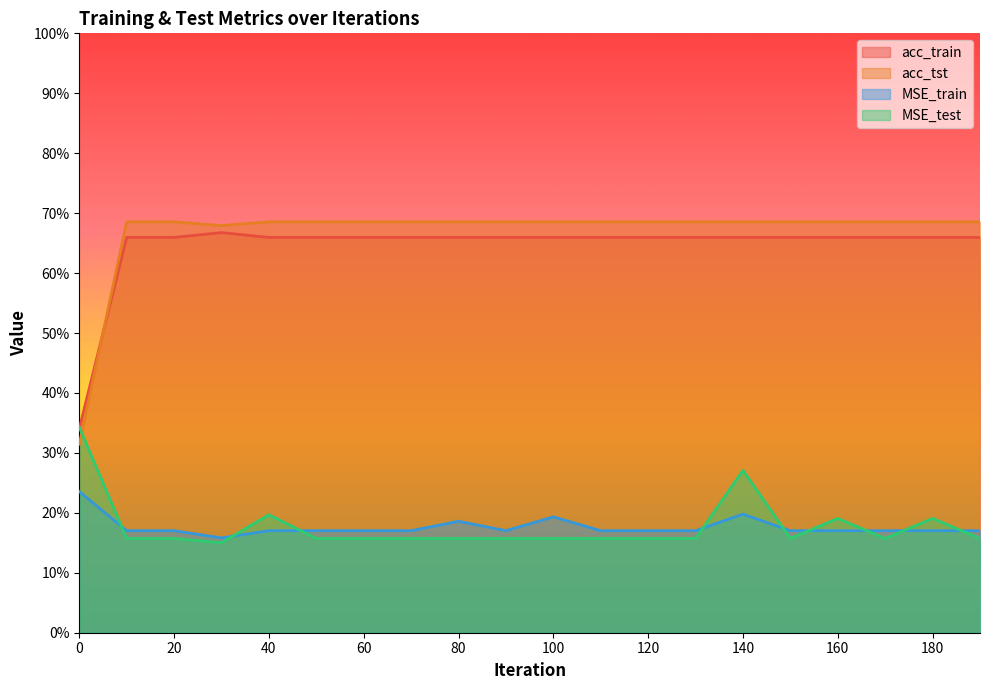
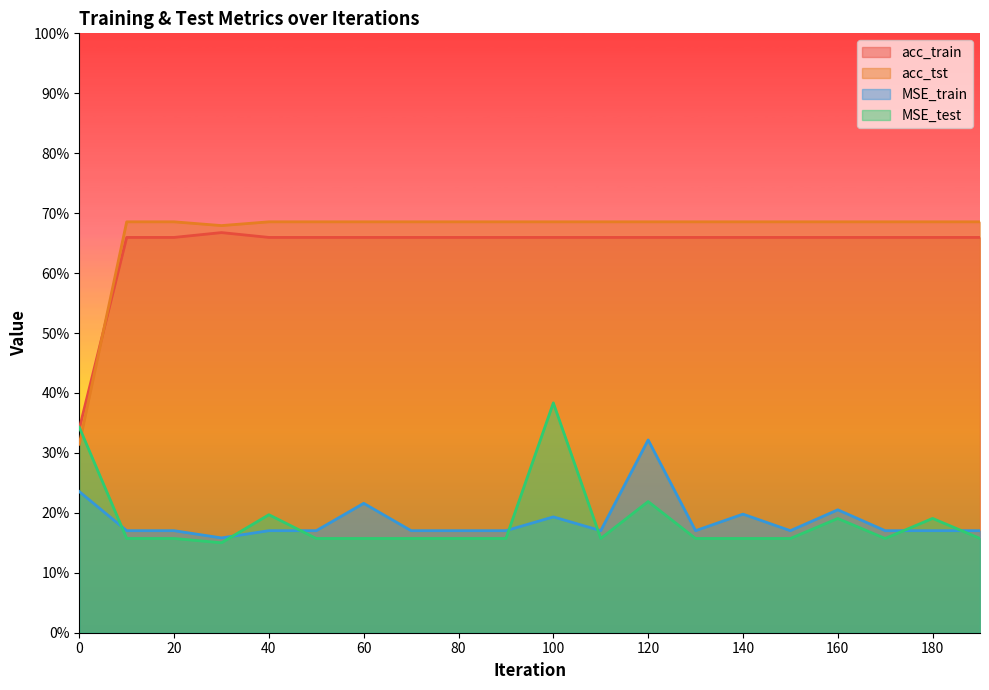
MSE_train, 60: 17% -> 22%
MSE_train, 80: 19% -> 17%
MSE_test, 100: 16% -> 38%
MSE_train, 120: 17% -> 32%
MSE_test, 120: 16% -> 22%
MSE_test, 140: 27% -> 16%
MSE_train, 160: 17% -> 21%
